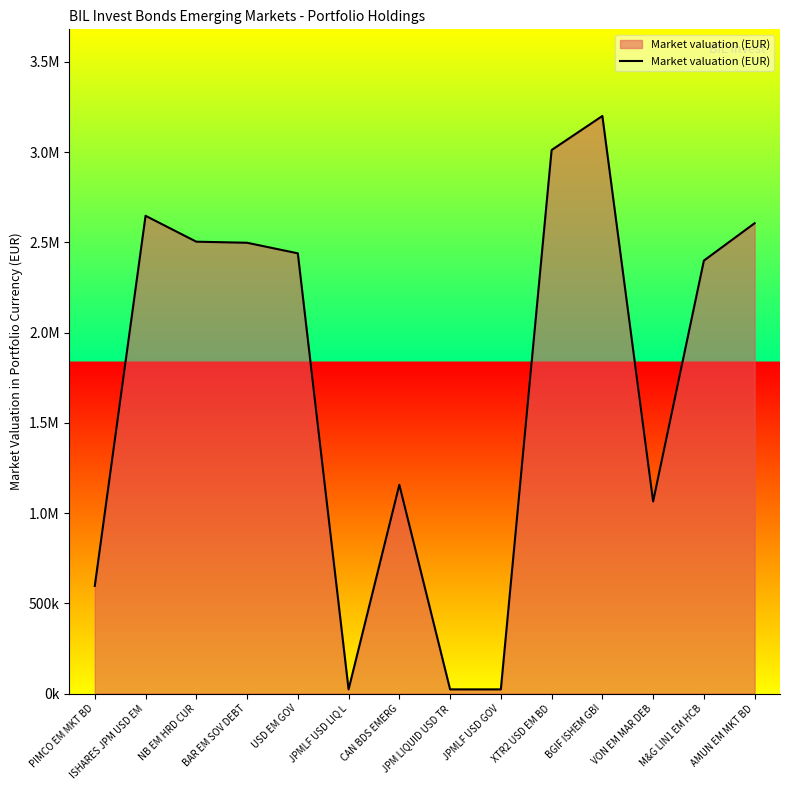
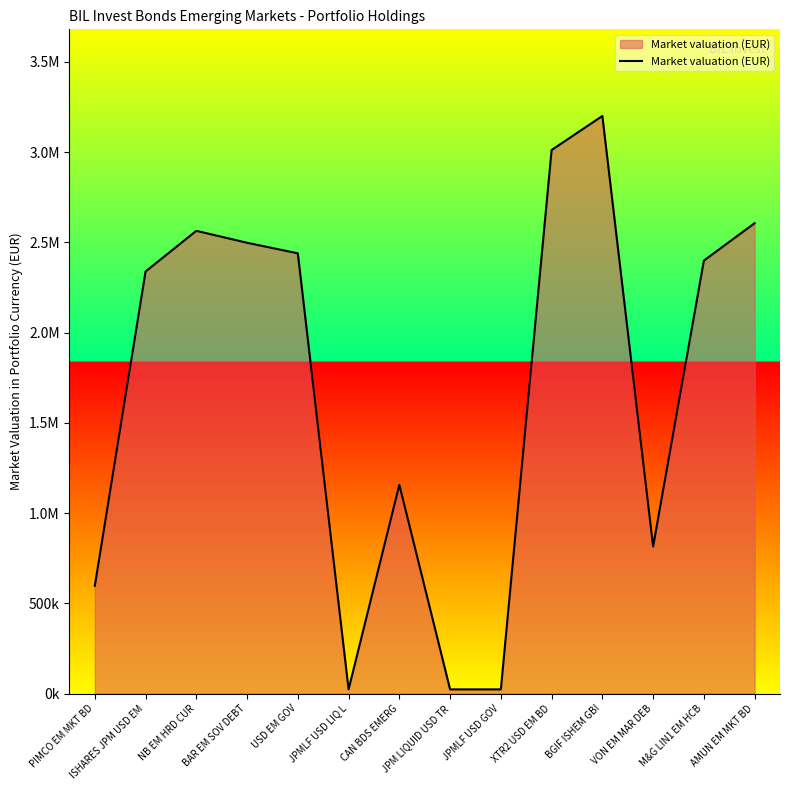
ISHARES JPM USD EM: 2650000 -> 2340000
NB EM HRD CUR: 2500000 -> 2560000
VON EM MAR DEB: 1060000 -> 820000
